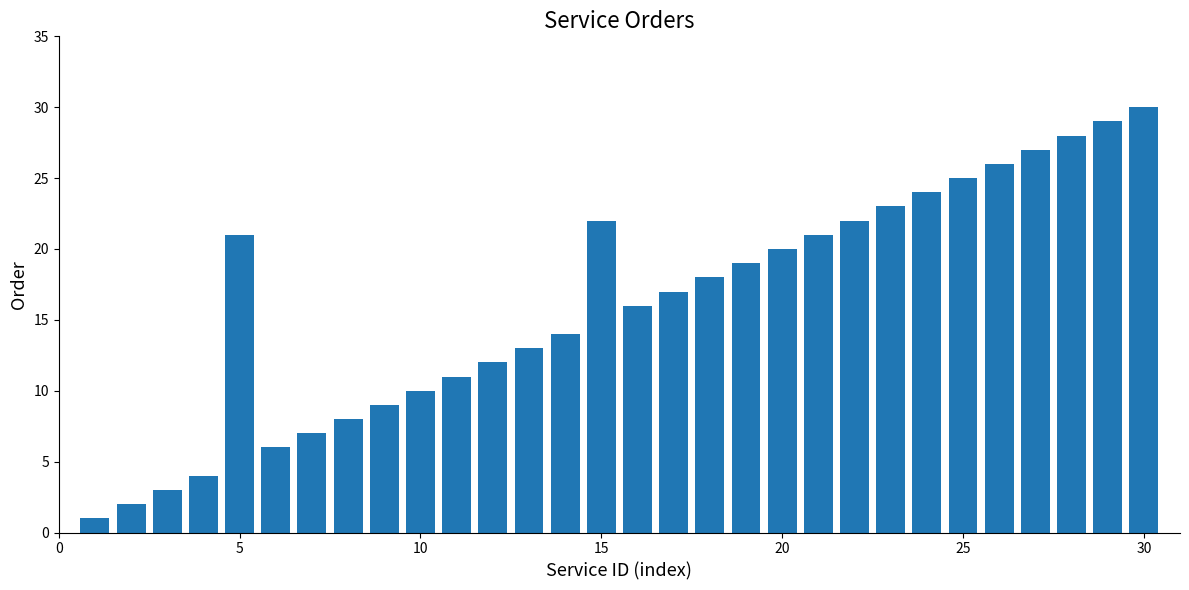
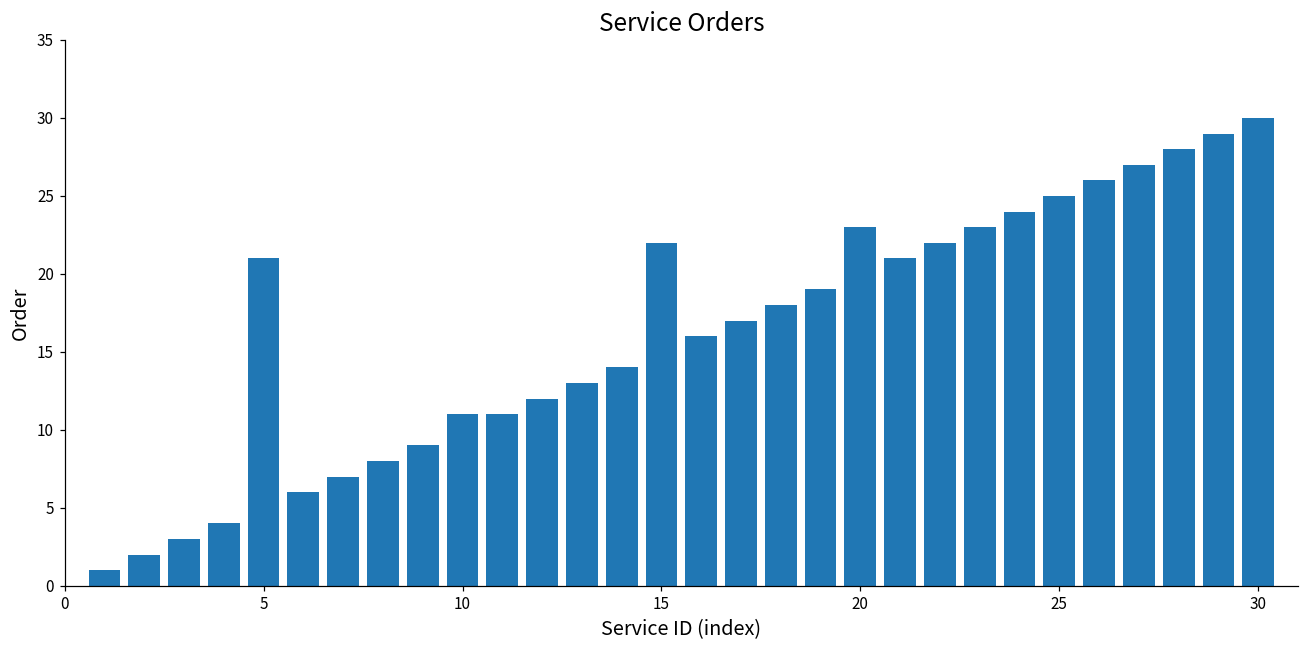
10: 10 -> 11
20: 20 -> 23
